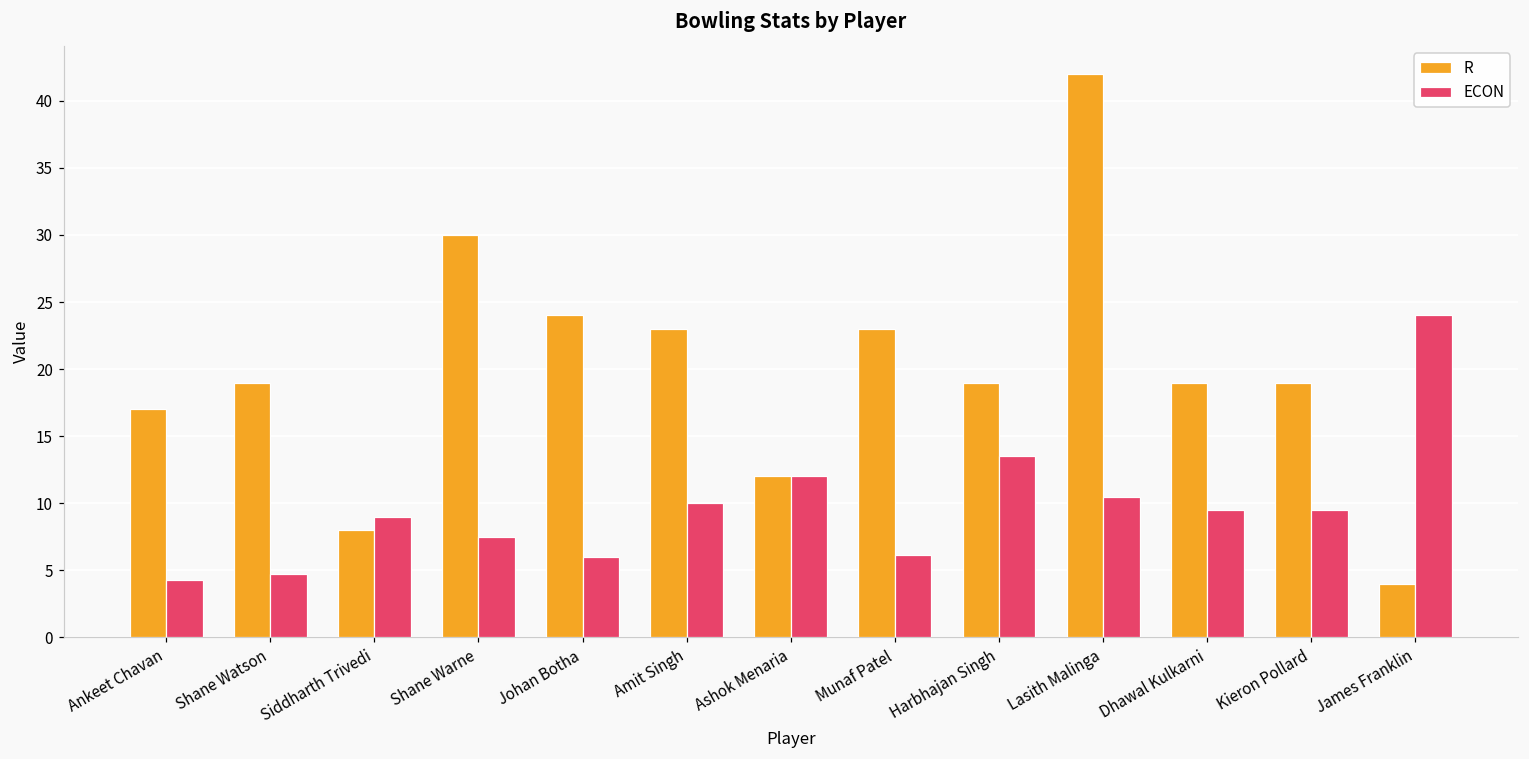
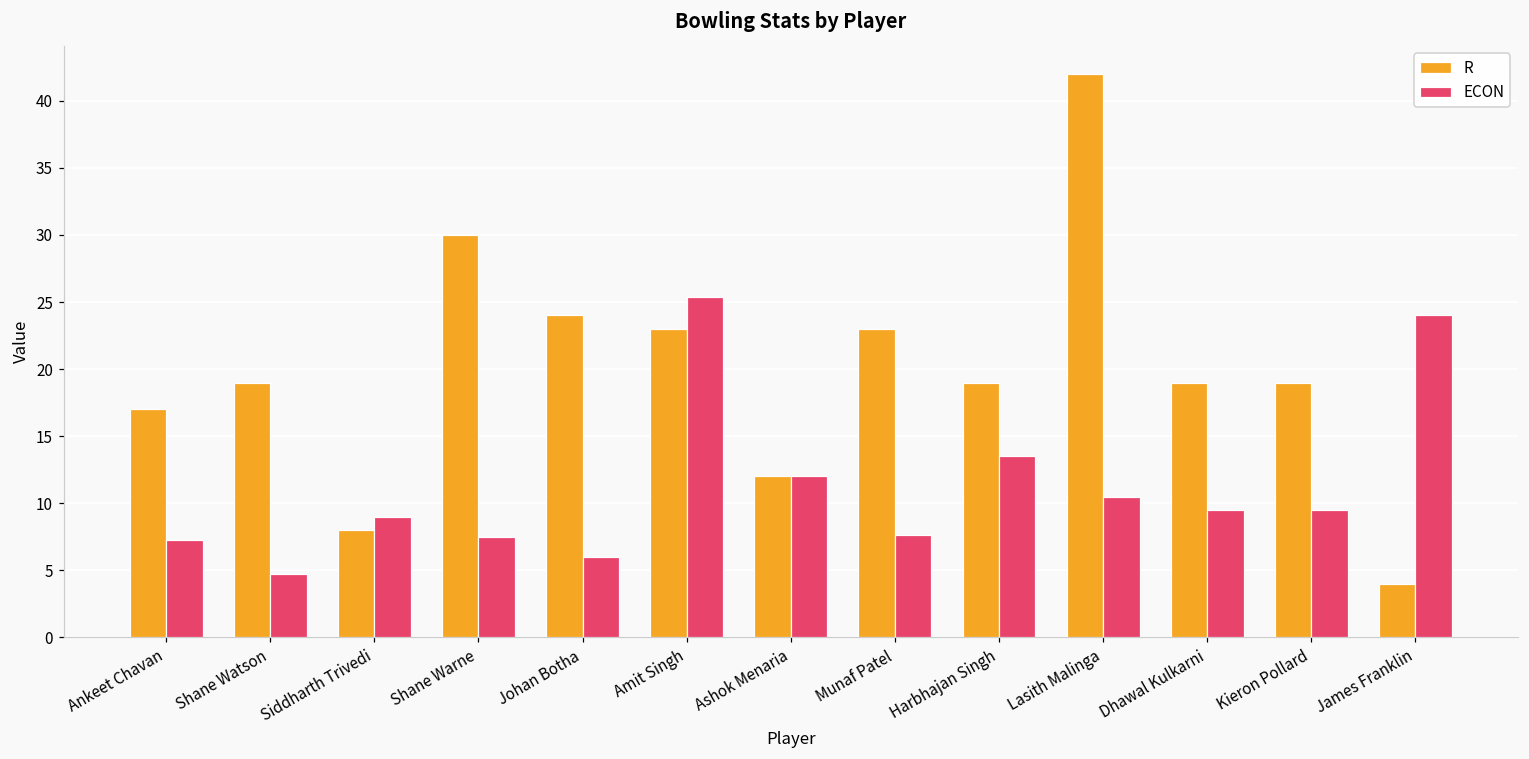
ECON, Ankeet Chavan: 4.3 -> 7.3
ECON, Amit Singh: 10.0 -> 25.4
ECON, Munaf Patel: 6.2 -> 7.7
